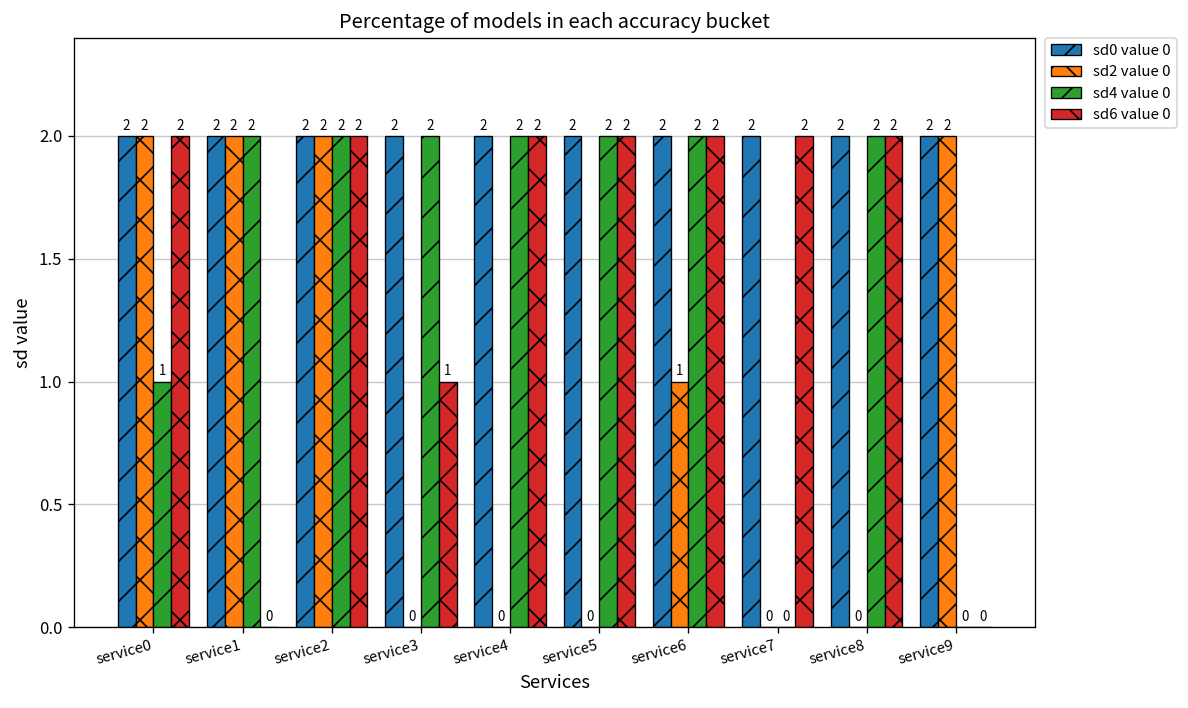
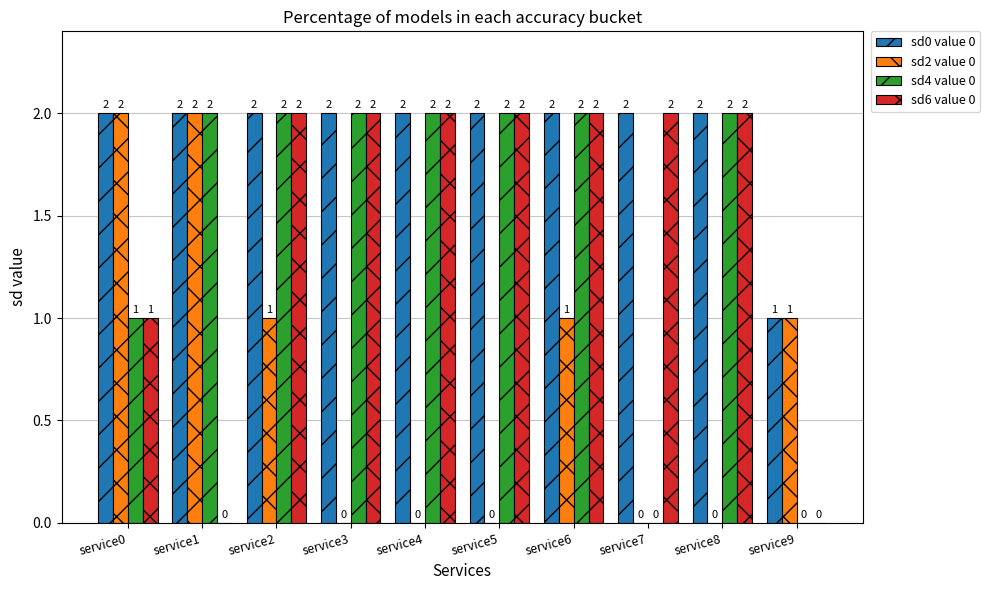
sd6 value 0, service0: 2 -> 1
sd2 value 0, service2: 2 -> 1
sd6 value 0, service3: 1 -> 2
sd0 value 0, service9: 2 -> 1
sd2 value 0, service9: 2 -> 1
